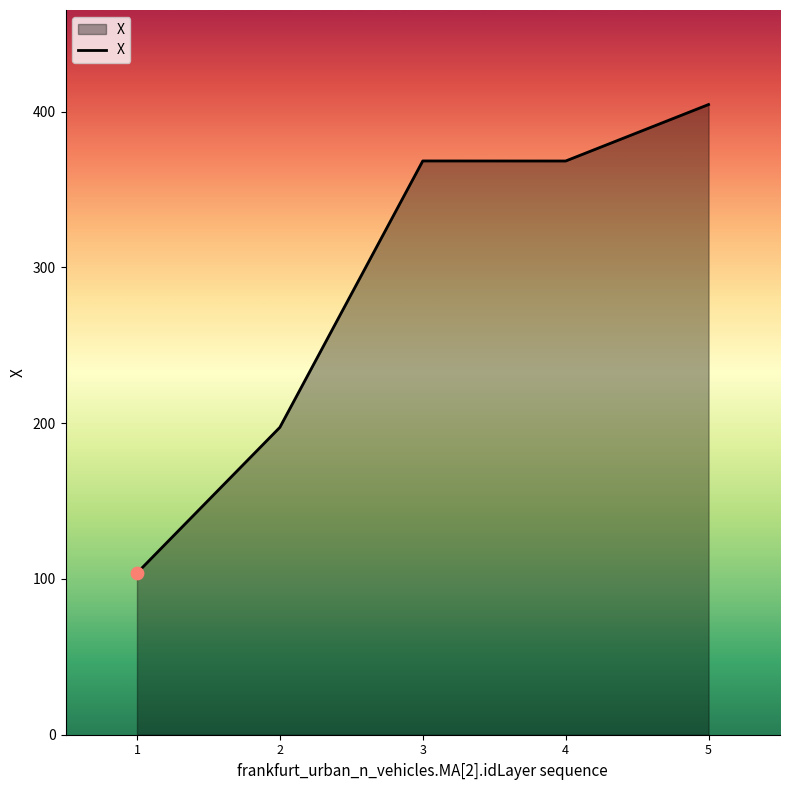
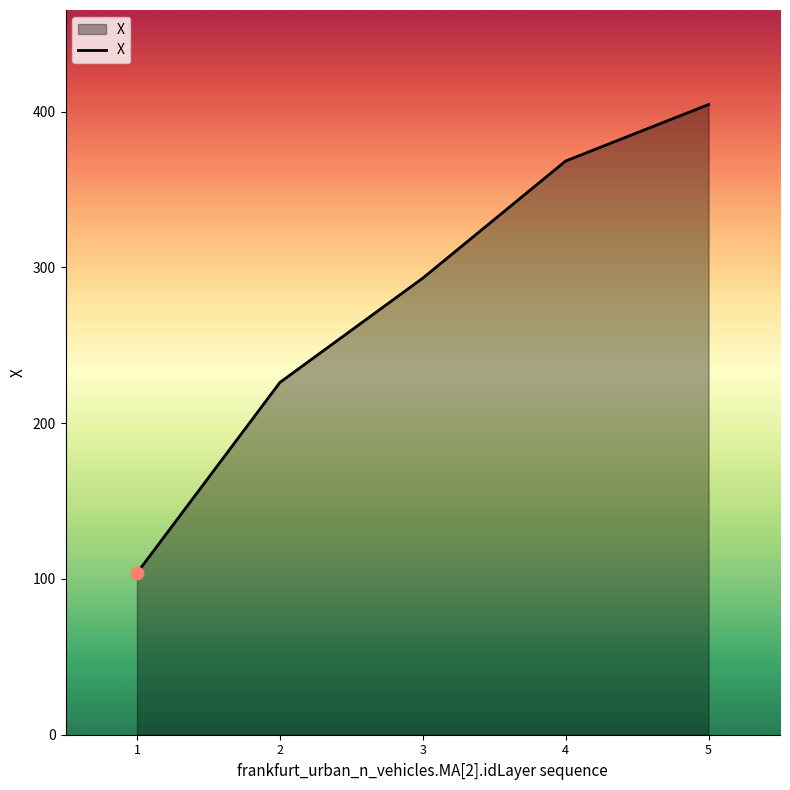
X, 2: 197 -> 226
X, 3: 368 -> 293
